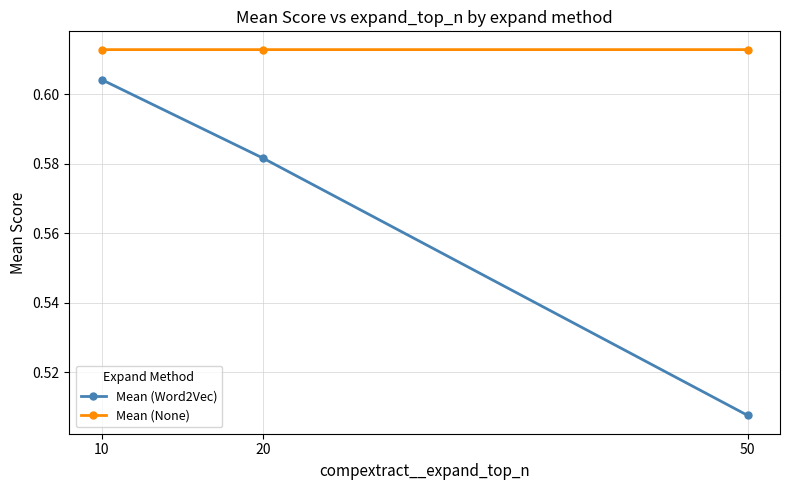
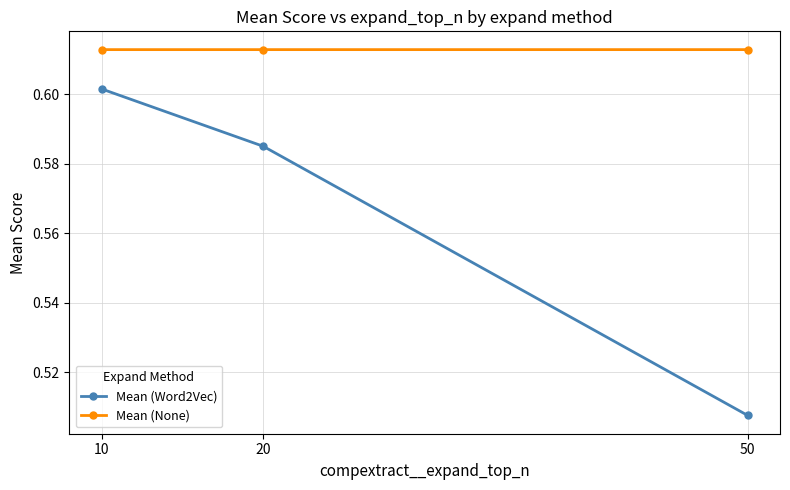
Mean (Word2Vec), 10: 0.604 -> 0.602
Mean (Word2Vec), 20: 0.582 -> 0.585
